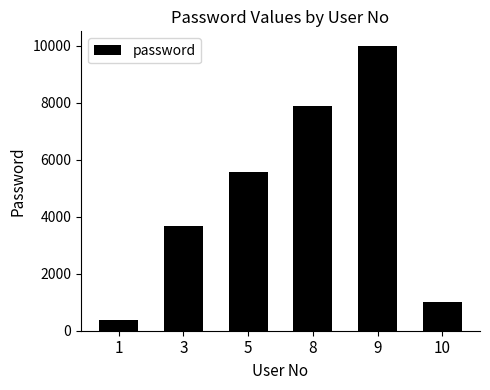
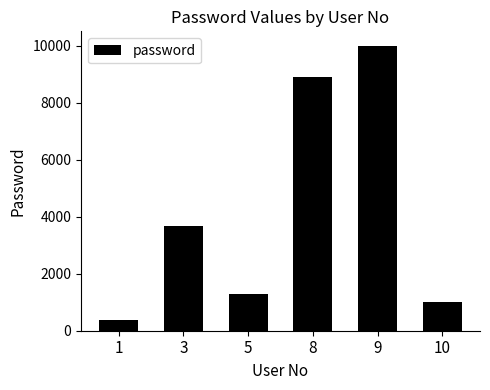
5: 5600 -> 1300
8: 7900 -> 8900
